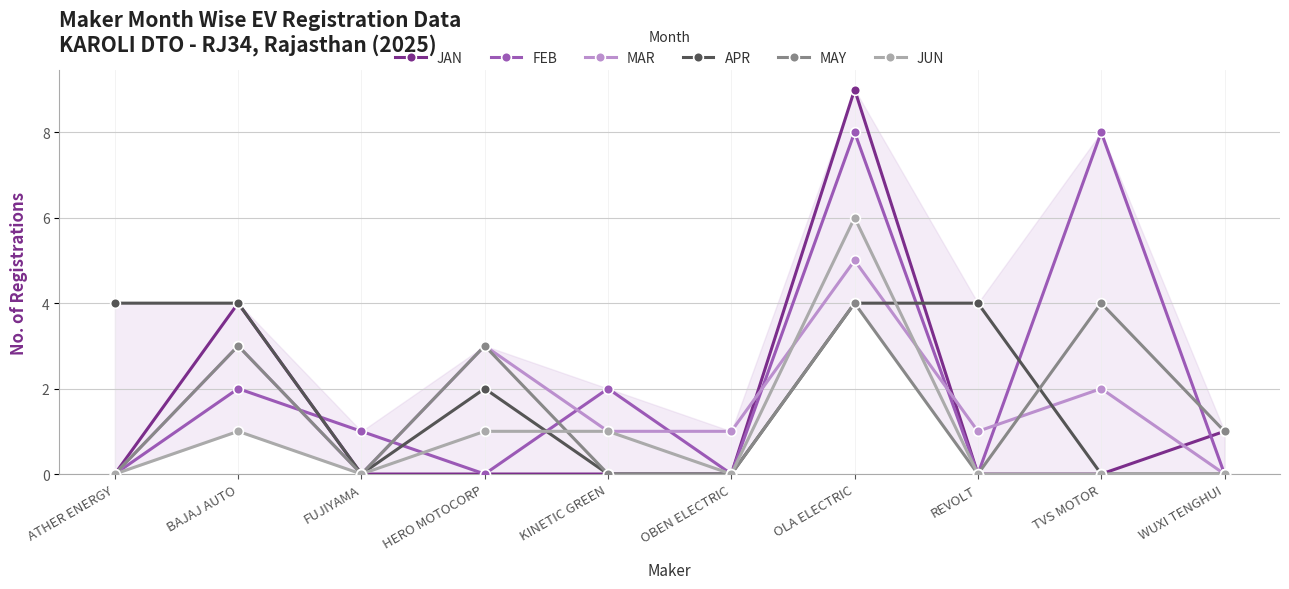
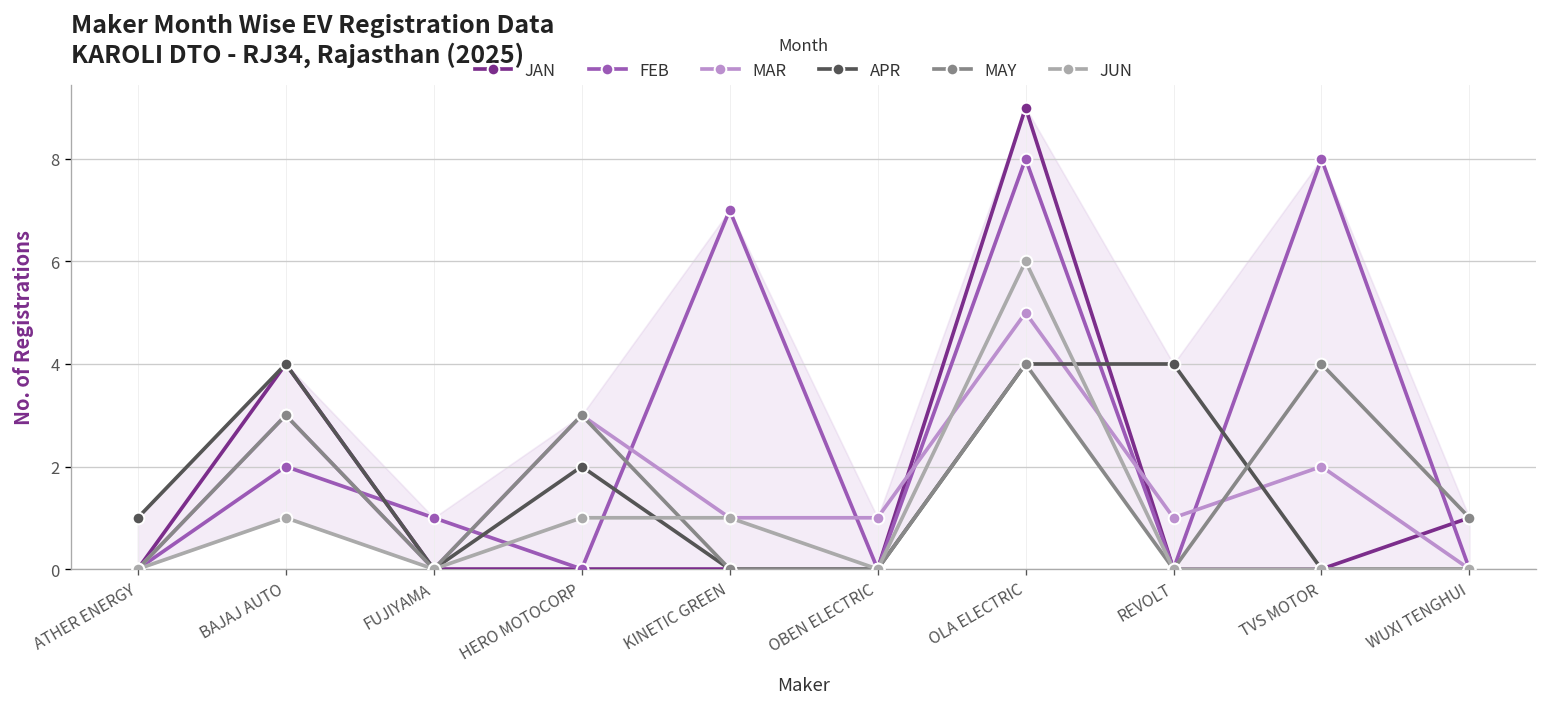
APR, ATHER ENERGY: 4 -> 1
FEB, KINETIC GREEN: 2 -> 7
